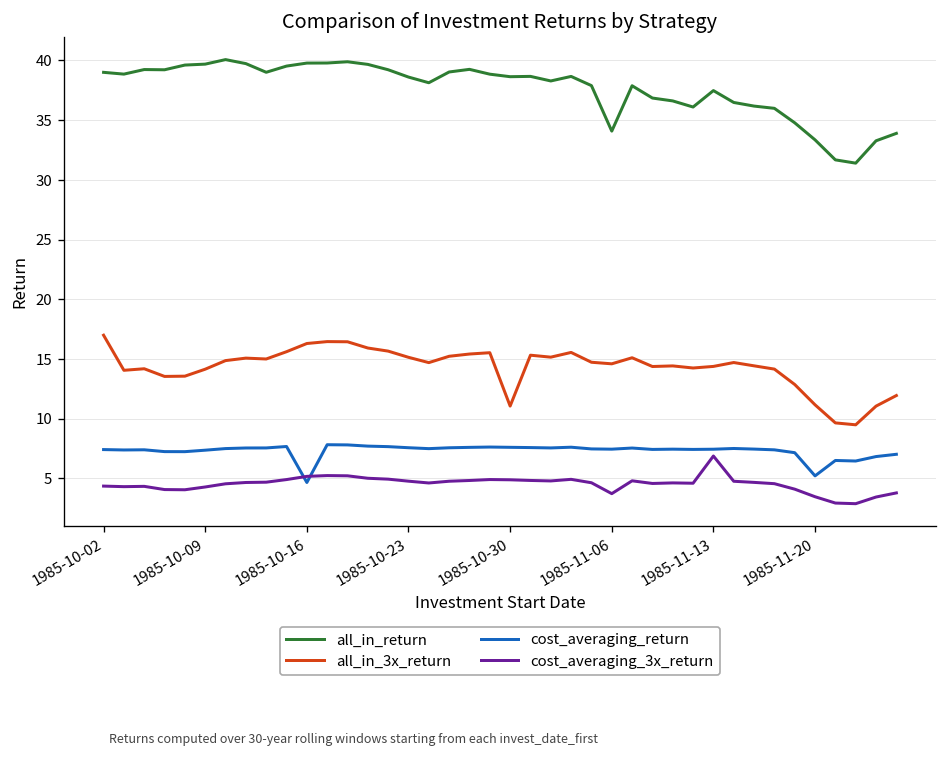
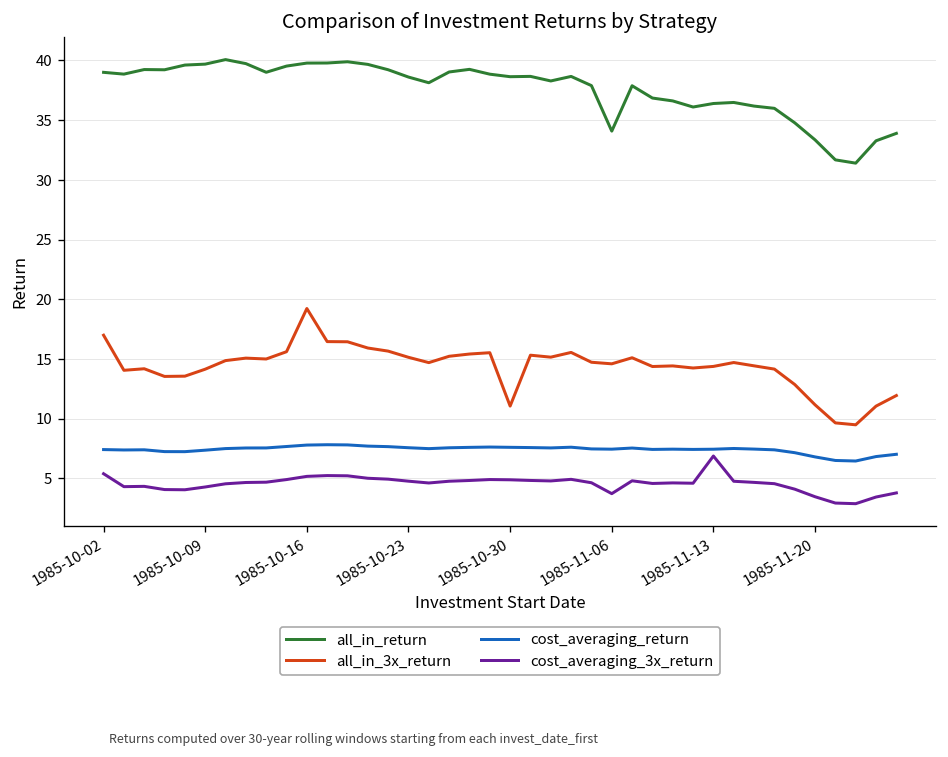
cost_averaging_3x_return, 1985-10-02: 4 -> 5
all_in_3x_return, 1985-10-16: 16 -> 19
cost_averaging_return, 1985-10-16: 5 -> 8
all_in_return, 1985-11-13: 37 -> 36
cost_averaging_return, 1985-11-20: 5 -> 7
